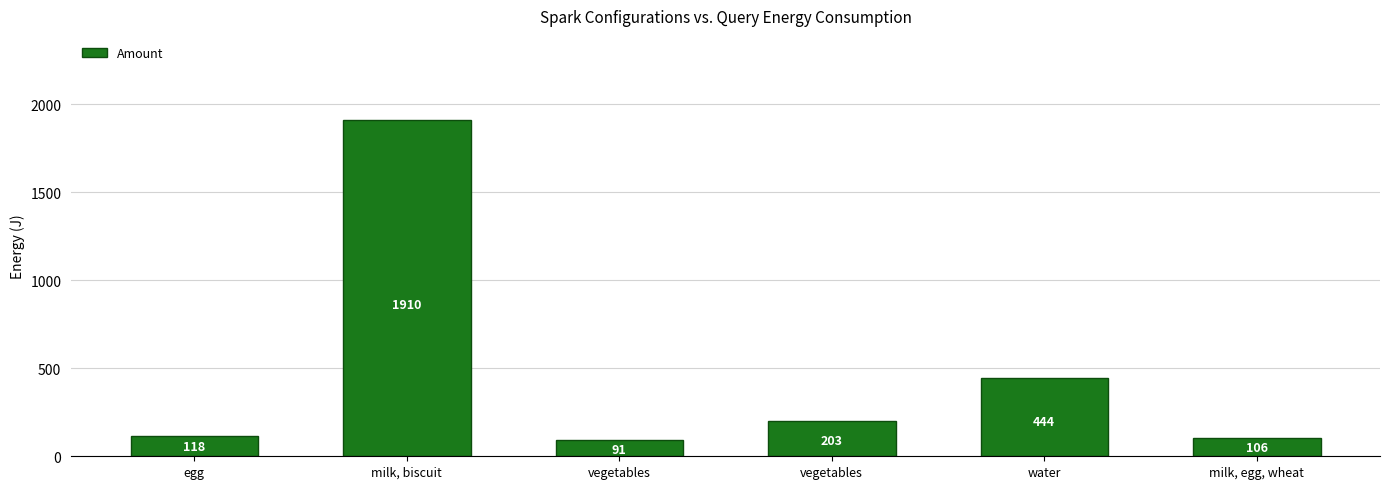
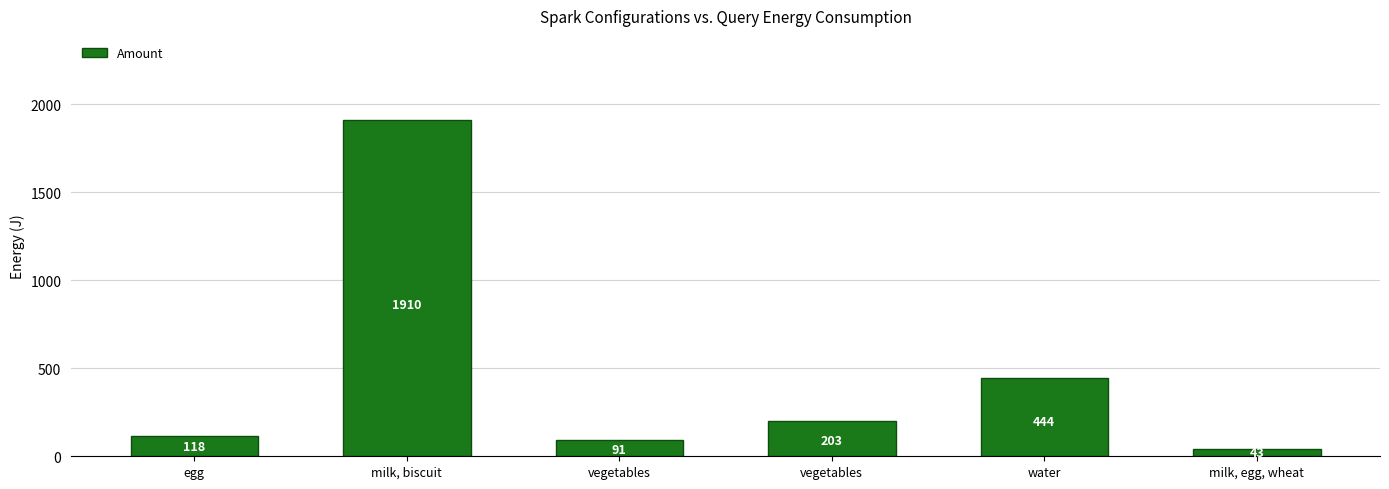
milk, egg, wheat: 106 -> 43
